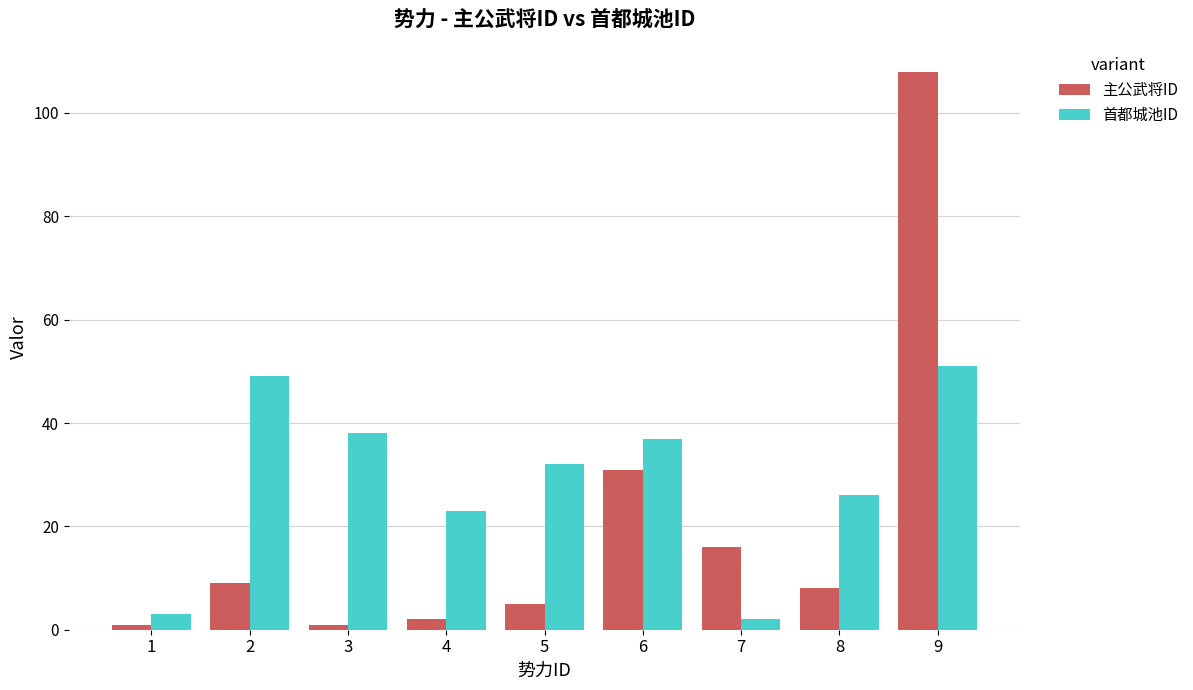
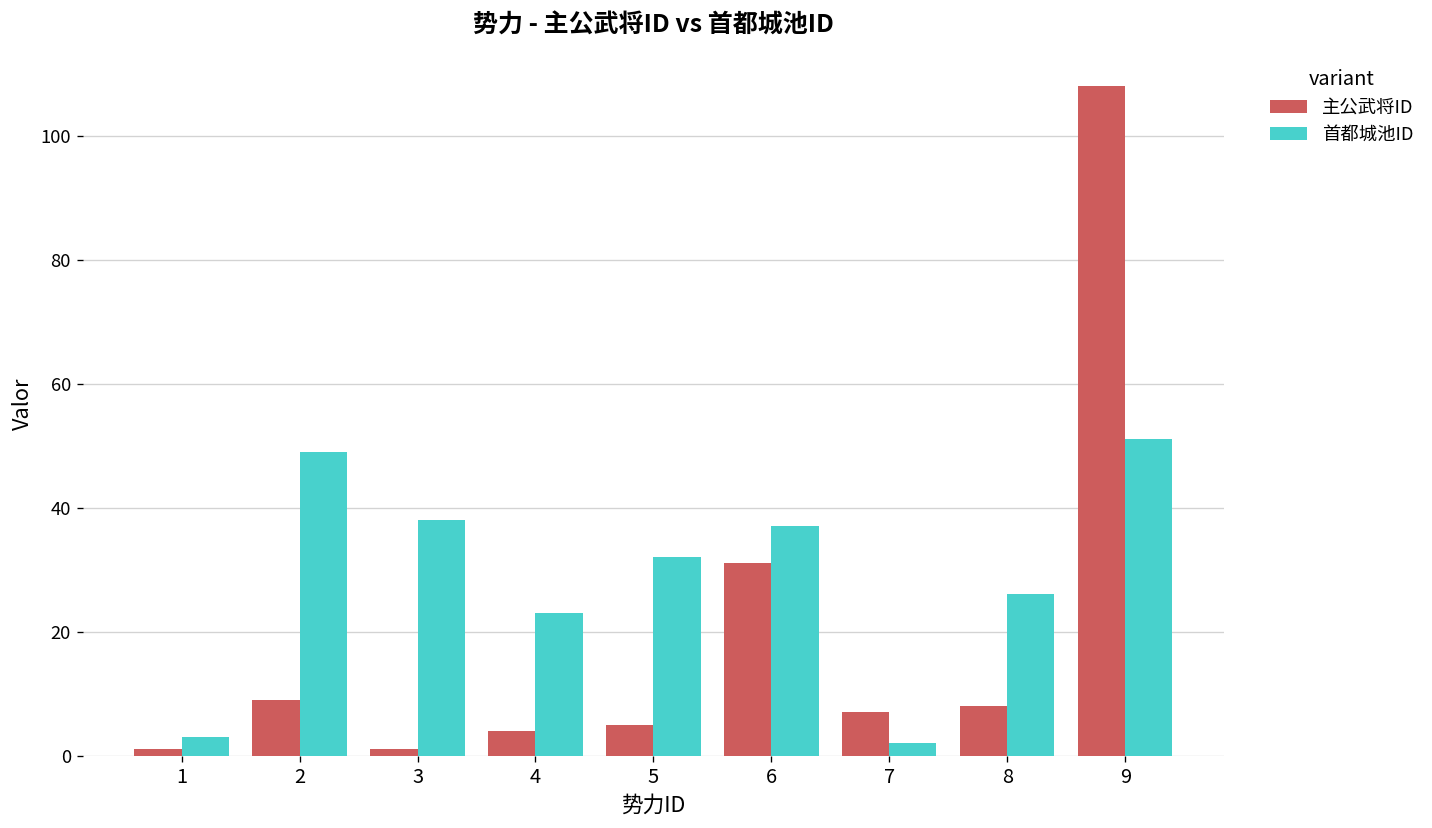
主公武将ID, 4: 2 -> 4
主公武将ID, 7: 16 -> 7
